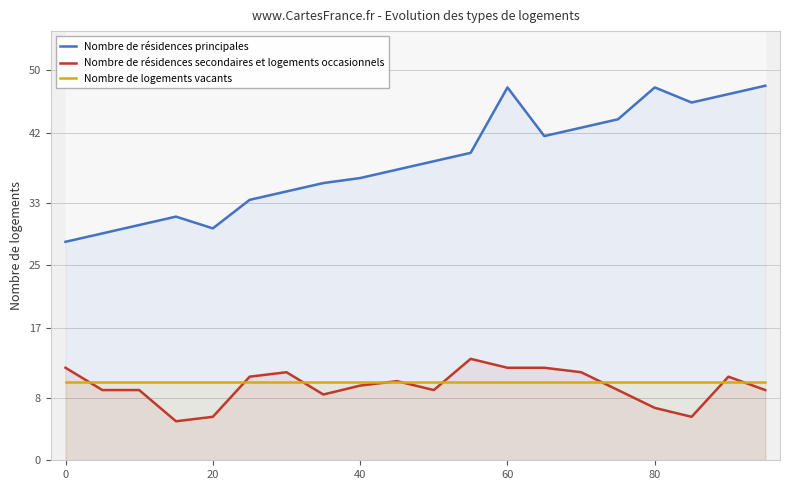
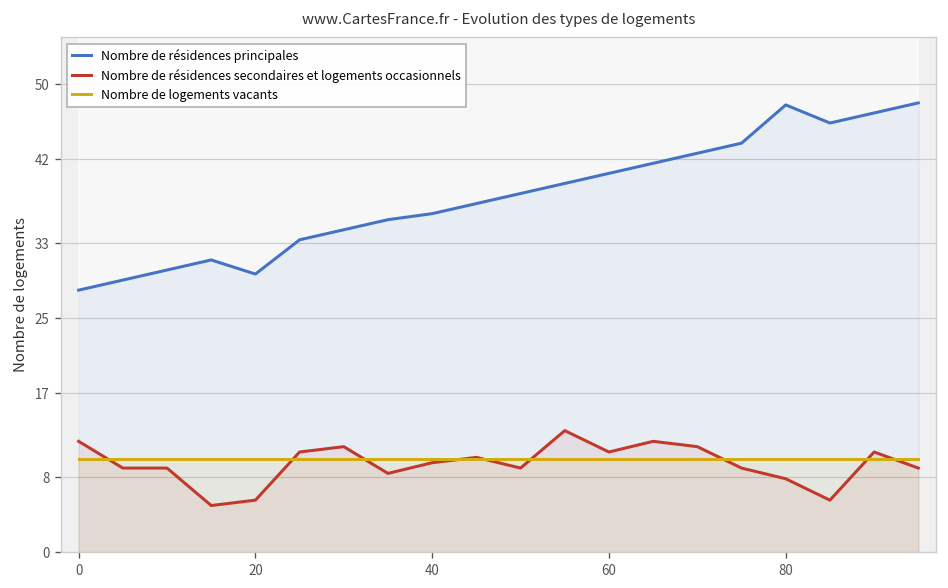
Nombre de résidences principales, 60: 48 -> 40
Nombre de résidences secondaires et logements occasionnels, 60: 12 -> 11
Nombre de résidences secondaires et logements occasionnels, 80: 7 -> 8
